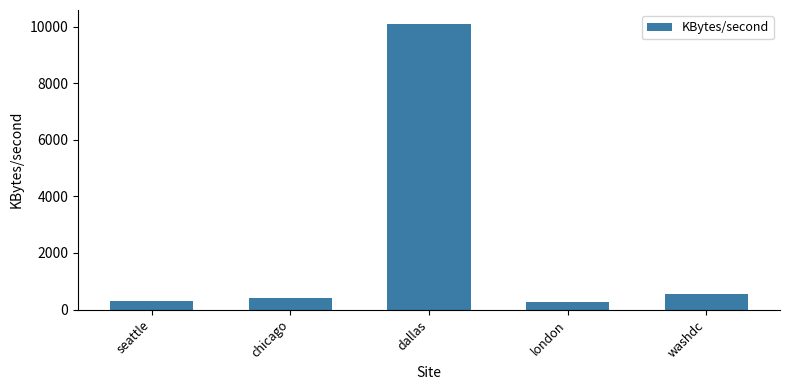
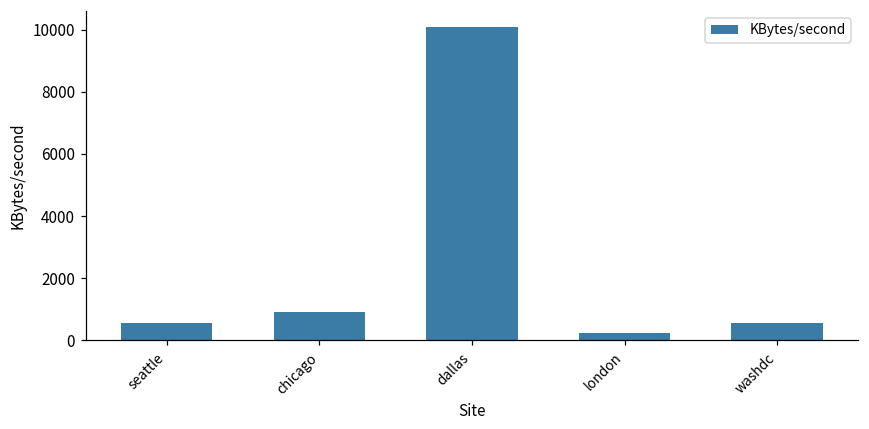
seattle: 300 -> 600
chicago: 400 -> 900
